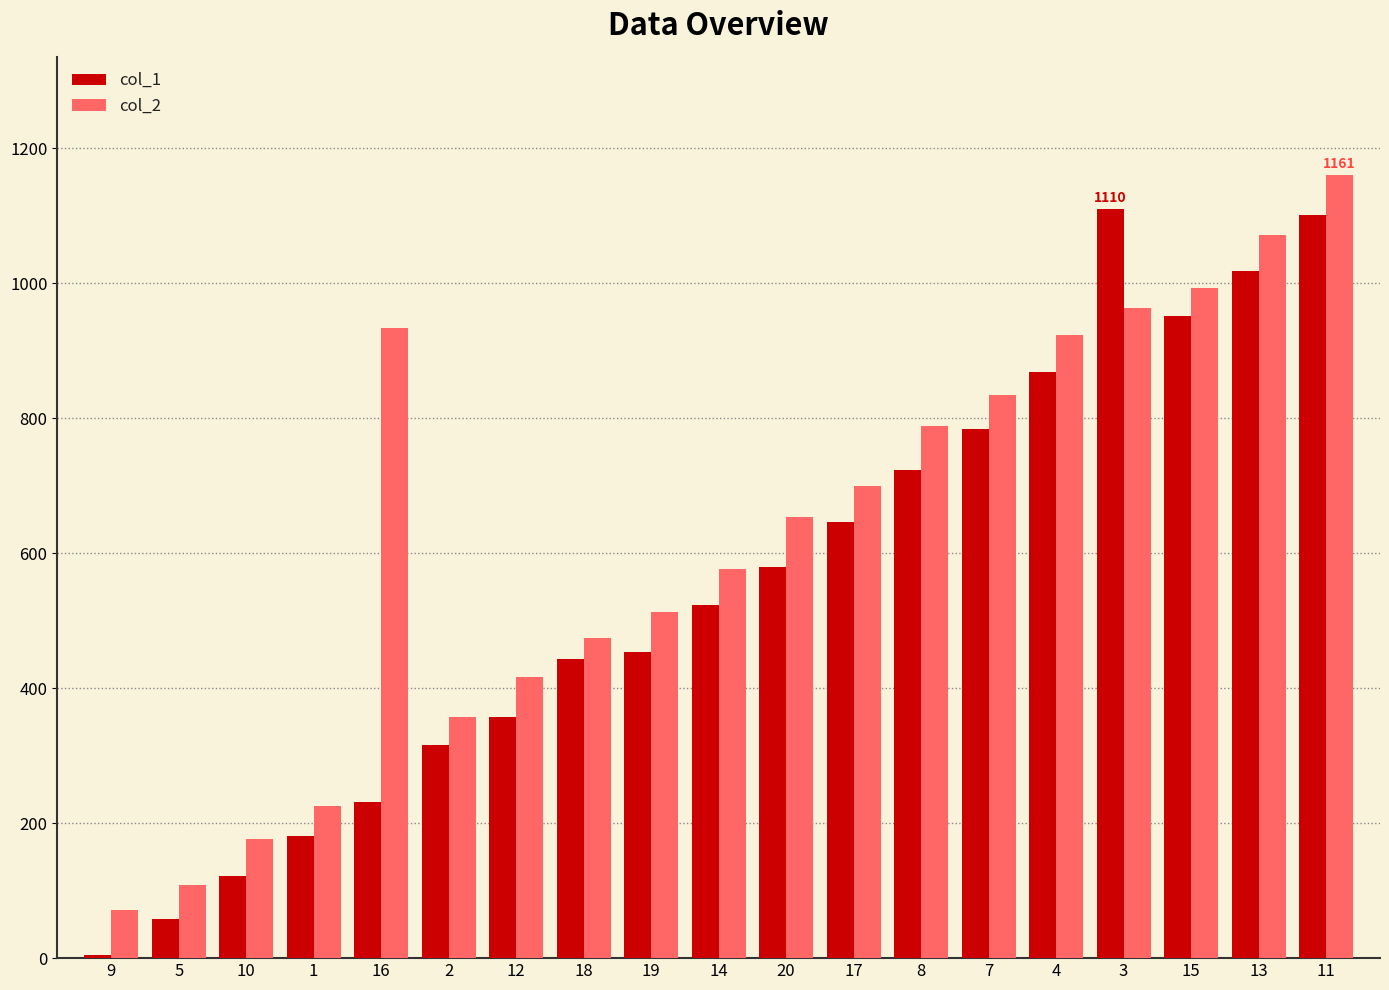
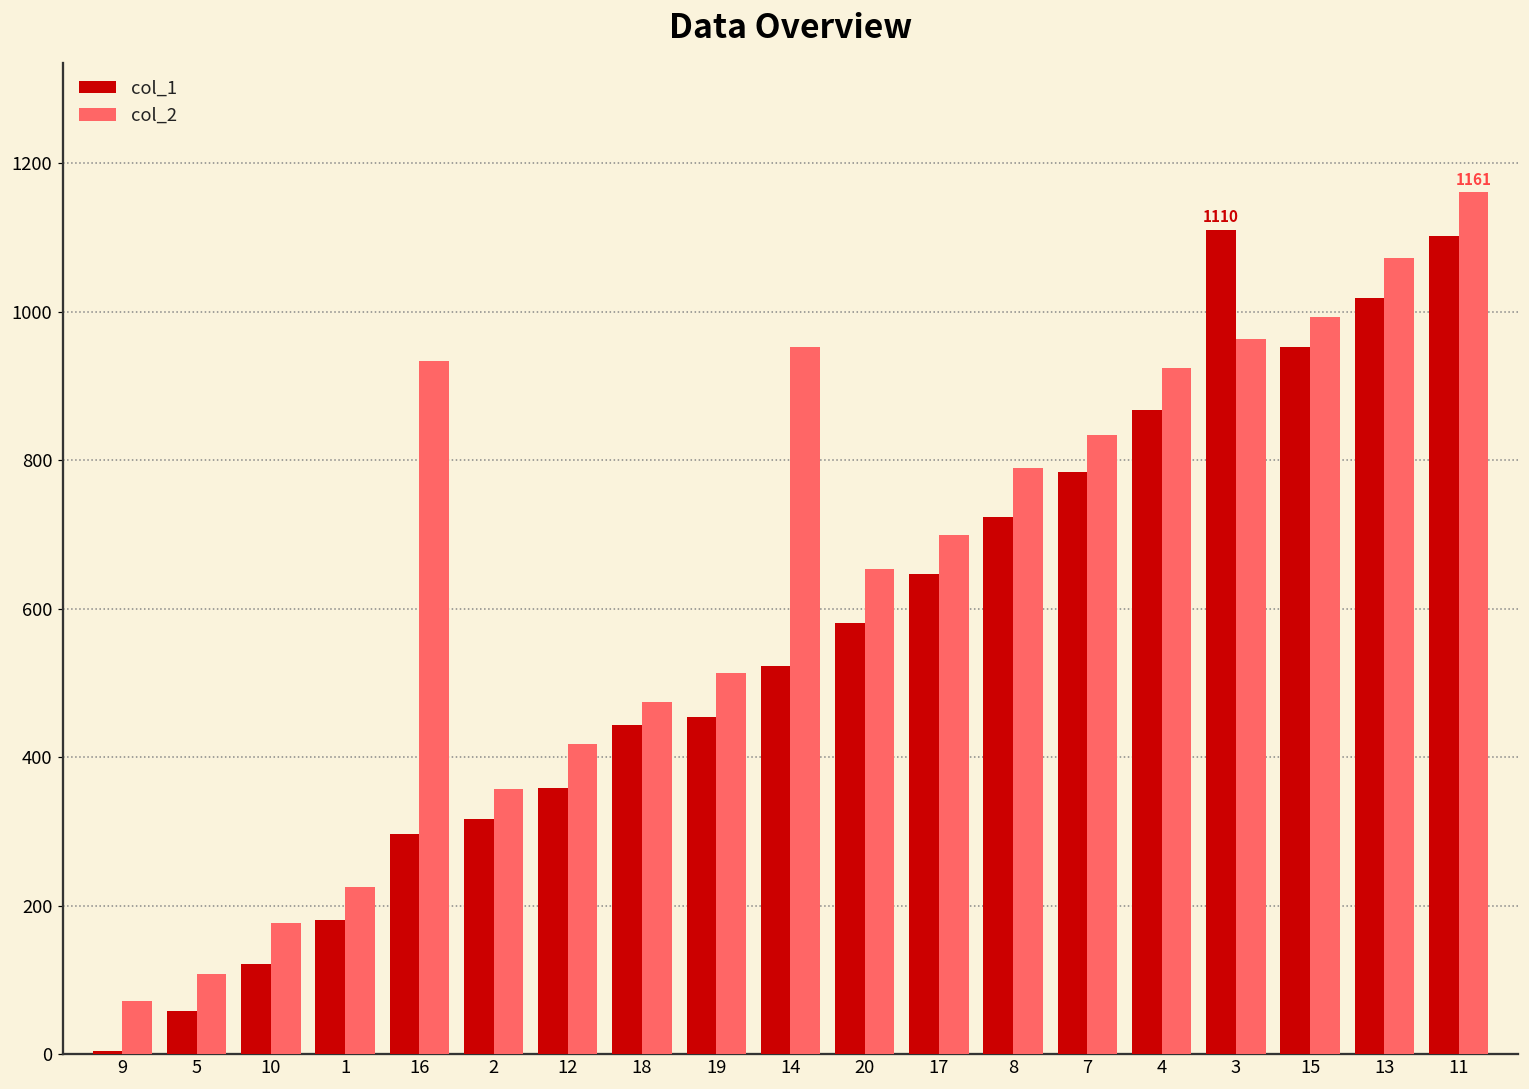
col_1, 16: 230 -> 300
col_2, 14: 580 -> 950
